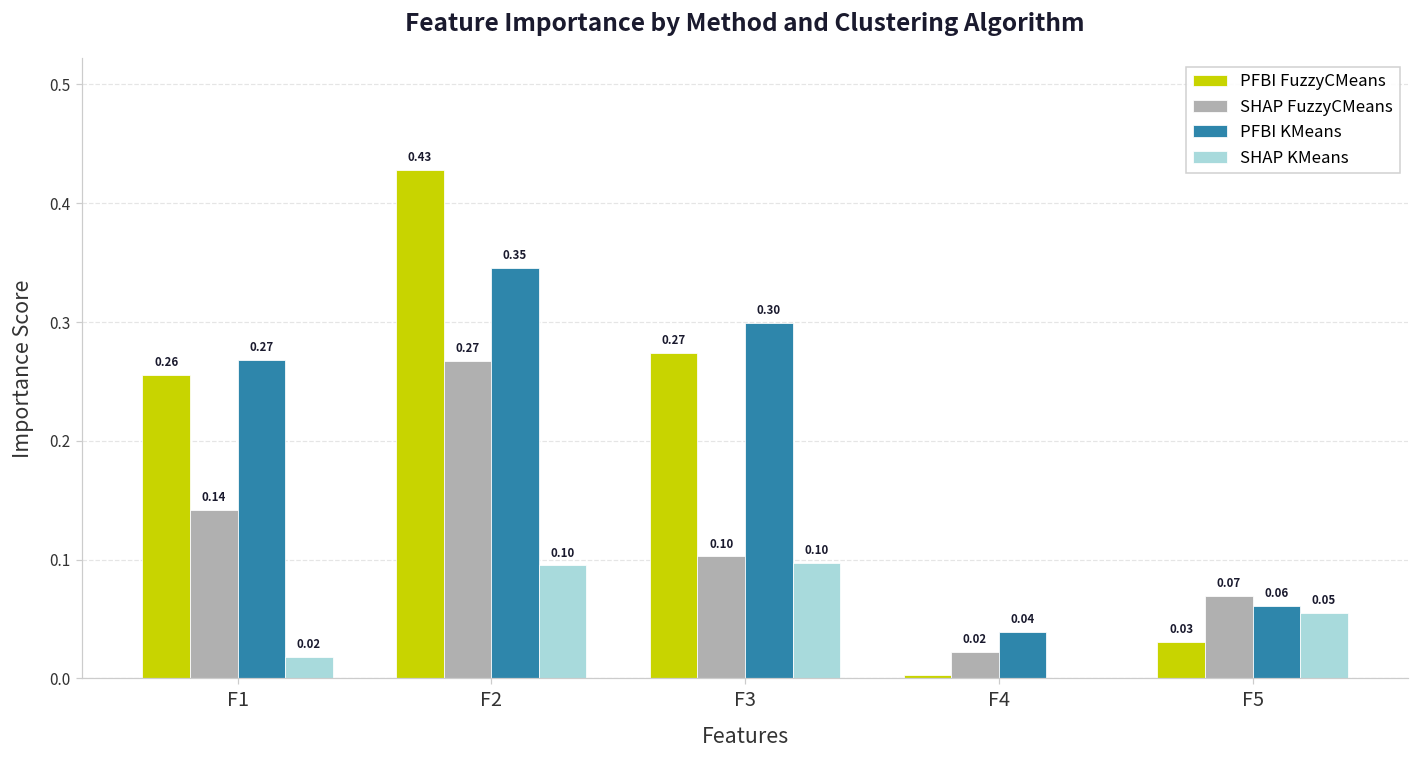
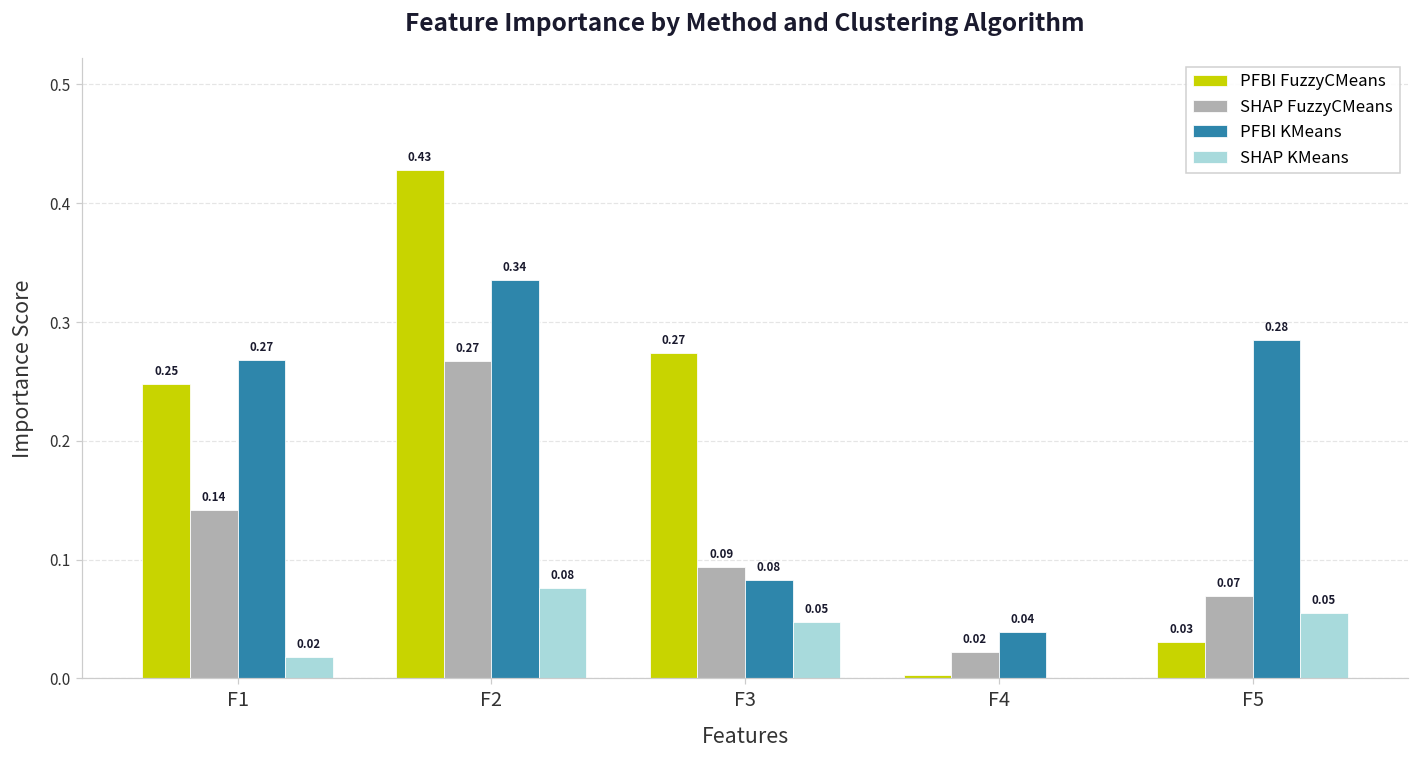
PFBI FuzzyCMeans, F1: 0.26 -> 0.25
PFBI KMeans, F2: 0.35 -> 0.34
SHAP KMeans, F2: 0.10 -> 0.08
SHAP FuzzyCMeans, F3: 0.10 -> 0.09
PFBI KMeans, F3: 0.30 -> 0.08
SHAP KMeans, F3: 0.10 -> 0.05
PFBI KMeans, F5: 0.06 -> 0.28
